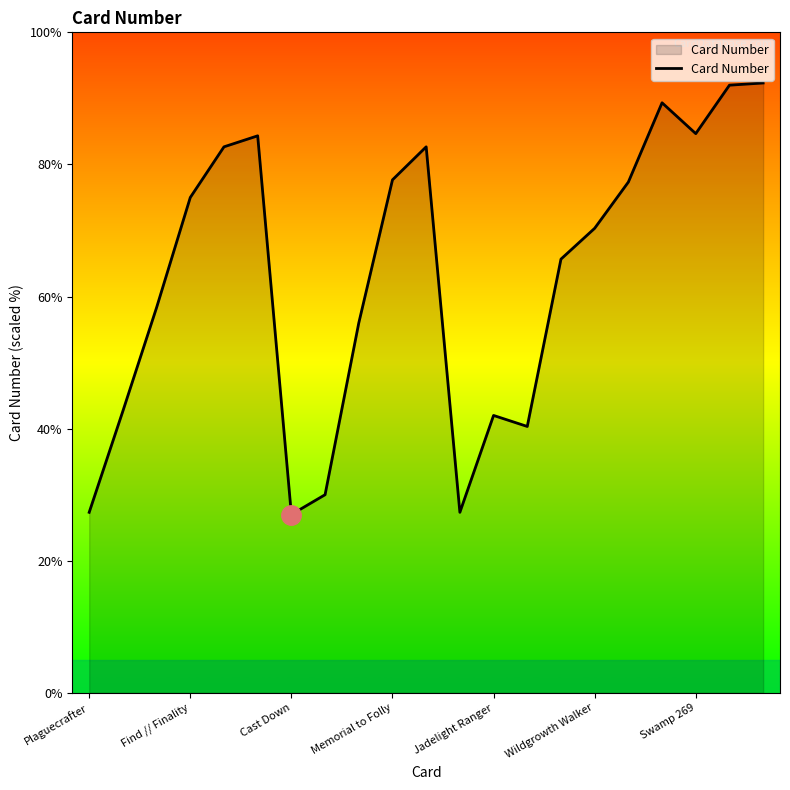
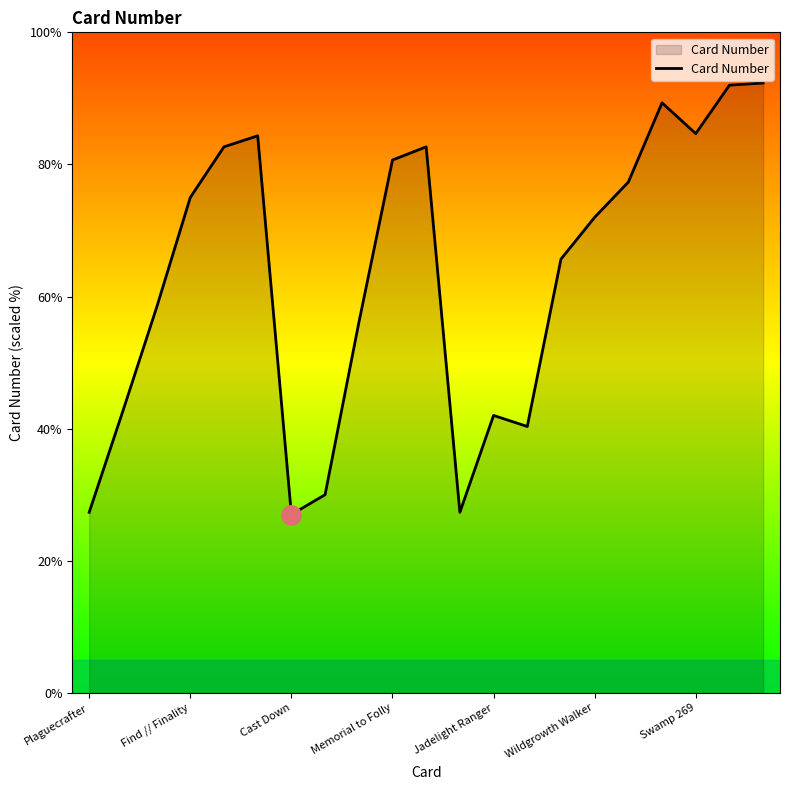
Card Number, Memorial to Folly: 78% -> 81%
Card Number, Wildgrowth Walker: 70% -> 72%
